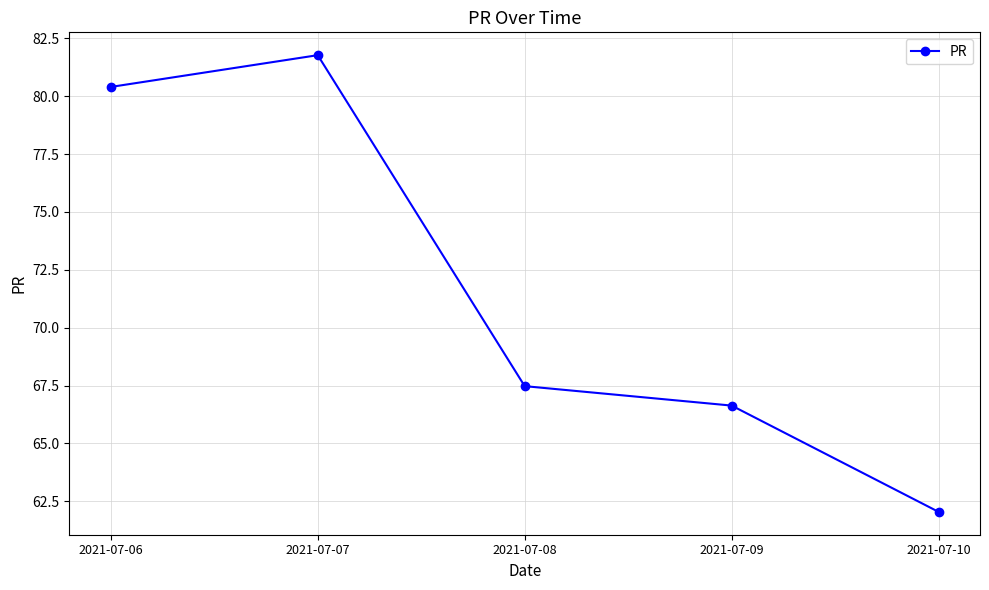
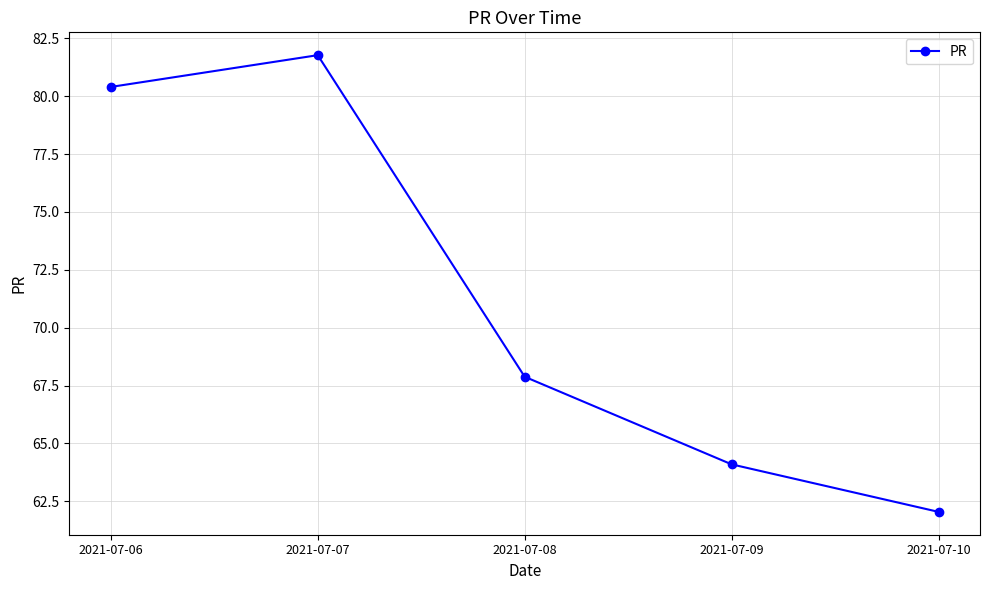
2021-07-08: 67.5 -> 67.9
2021-07-09: 66.6 -> 64.1
